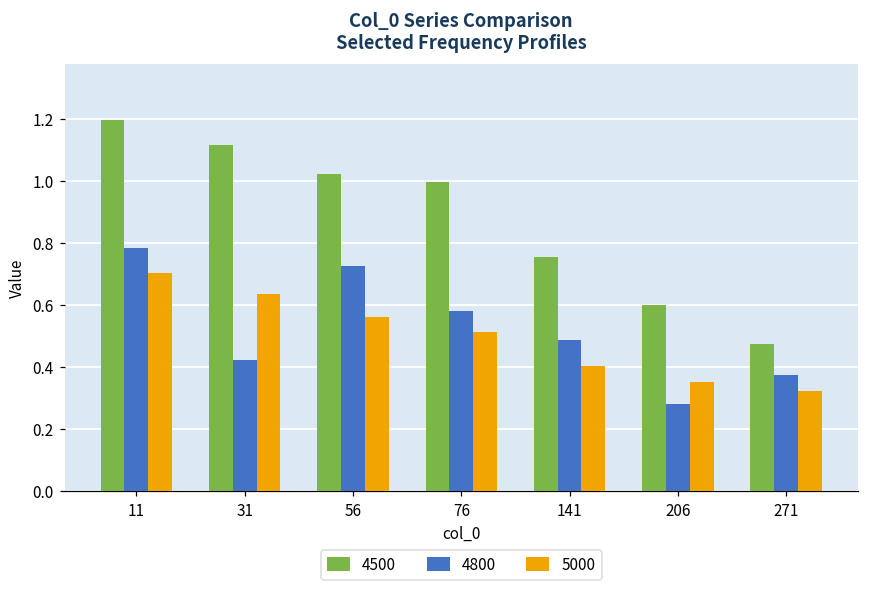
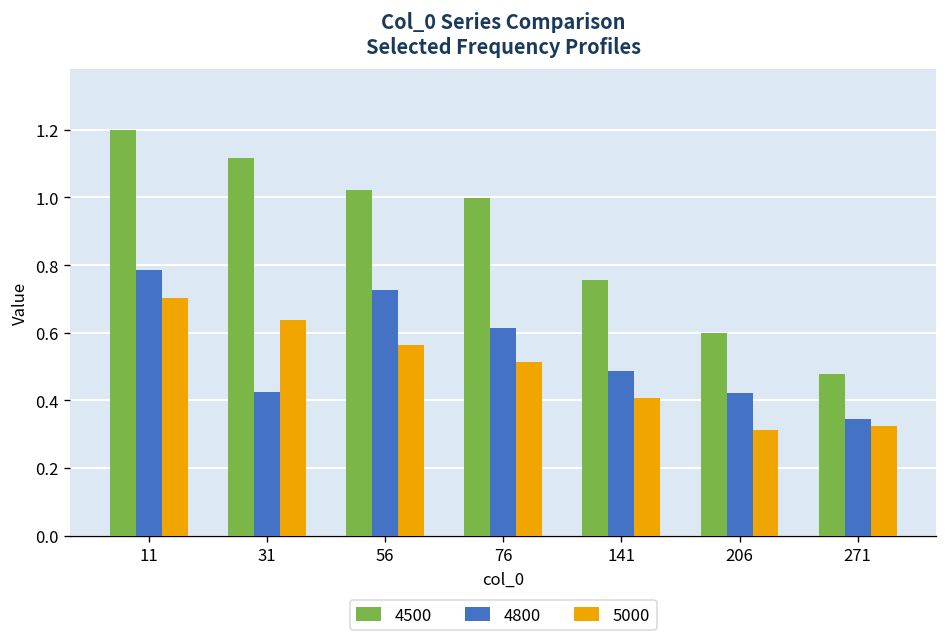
4800, 76: 0.58 -> 0.61
4800, 206: 0.28 -> 0.42
5000, 206: 0.35 -> 0.31
4800, 271: 0.38 -> 0.34
